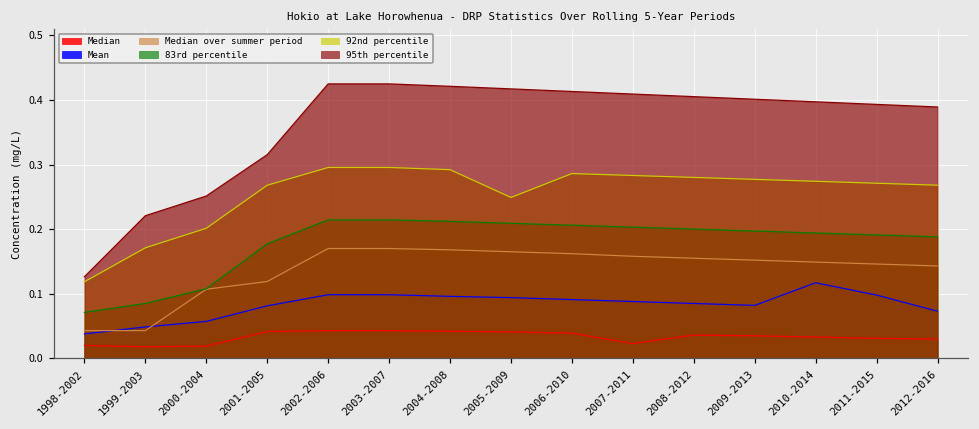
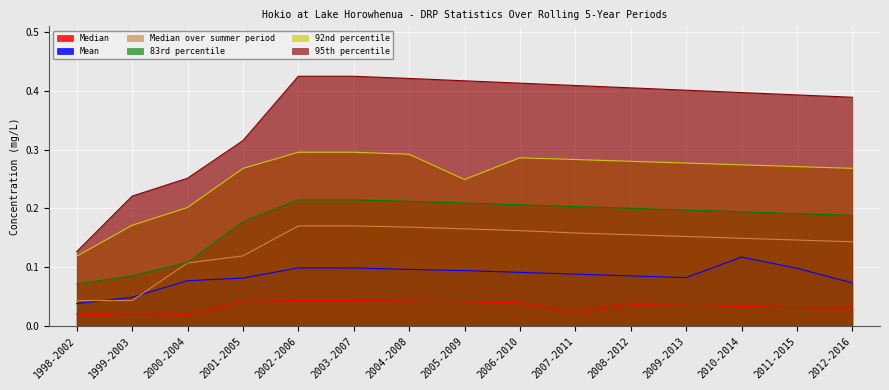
Mean, 2000-2004: 0.06 -> 0.08
